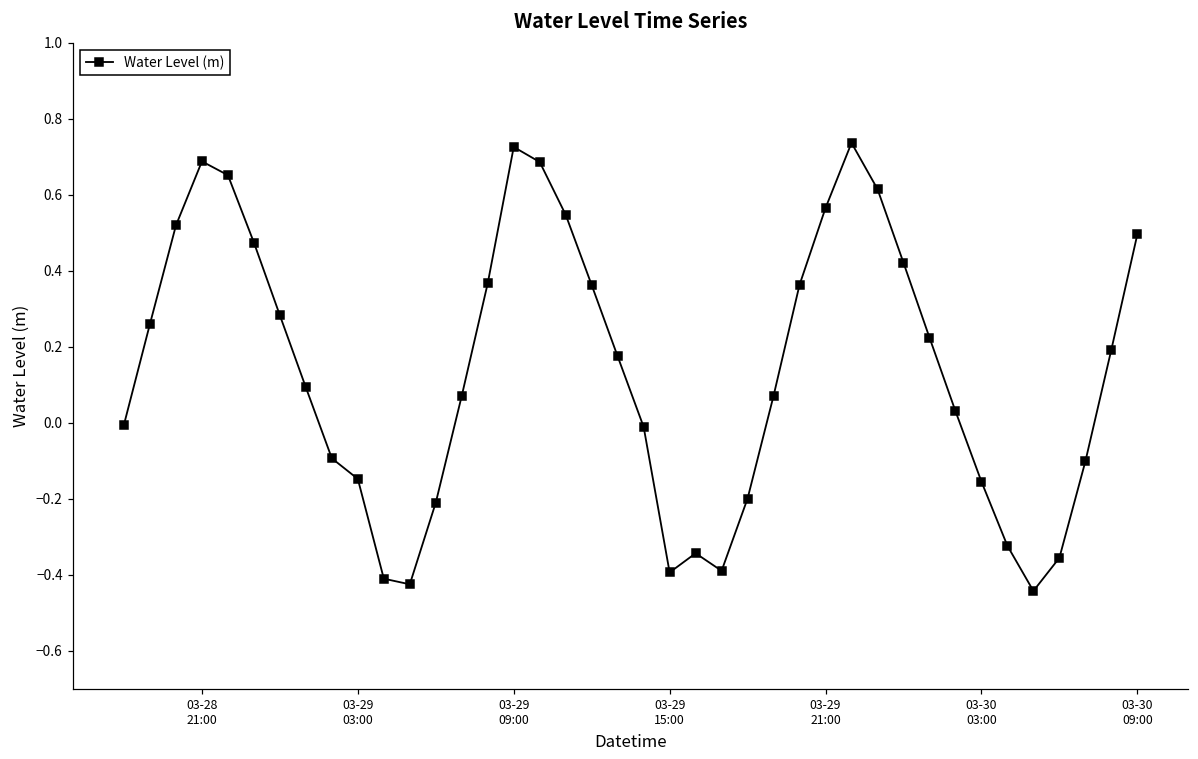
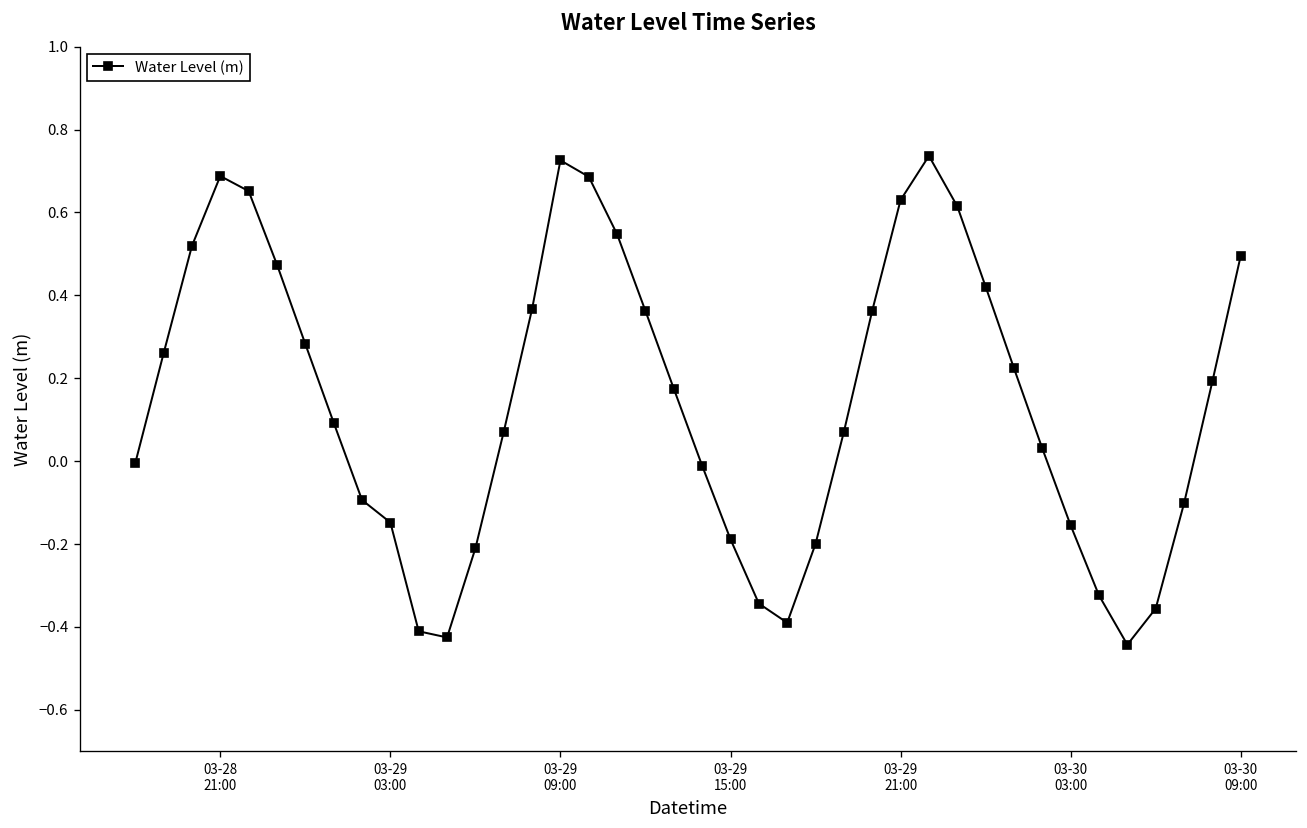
03-29 15:00: -0.39 -> -0.19
03-29 21:00: 0.57 -> 0.63
